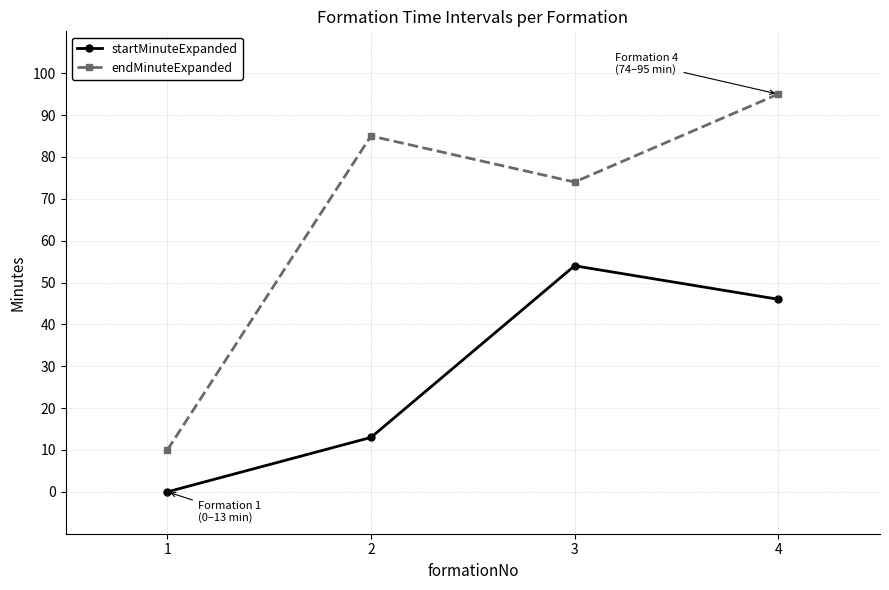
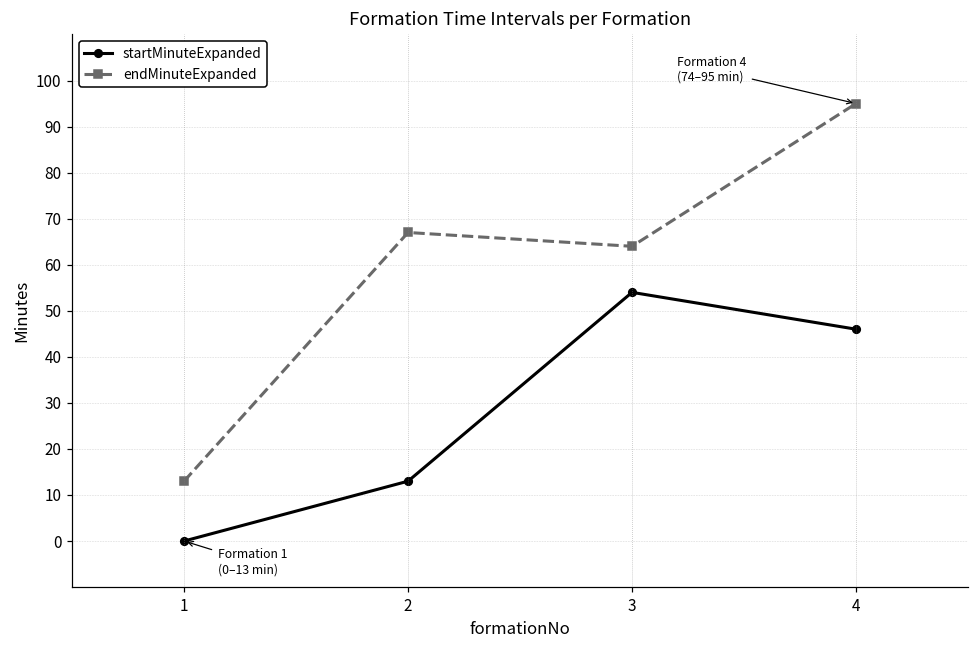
endMinuteExpanded, 1: 10 -> 13
endMinuteExpanded, 2: 85 -> 67
endMinuteExpanded, 3: 74 -> 64
